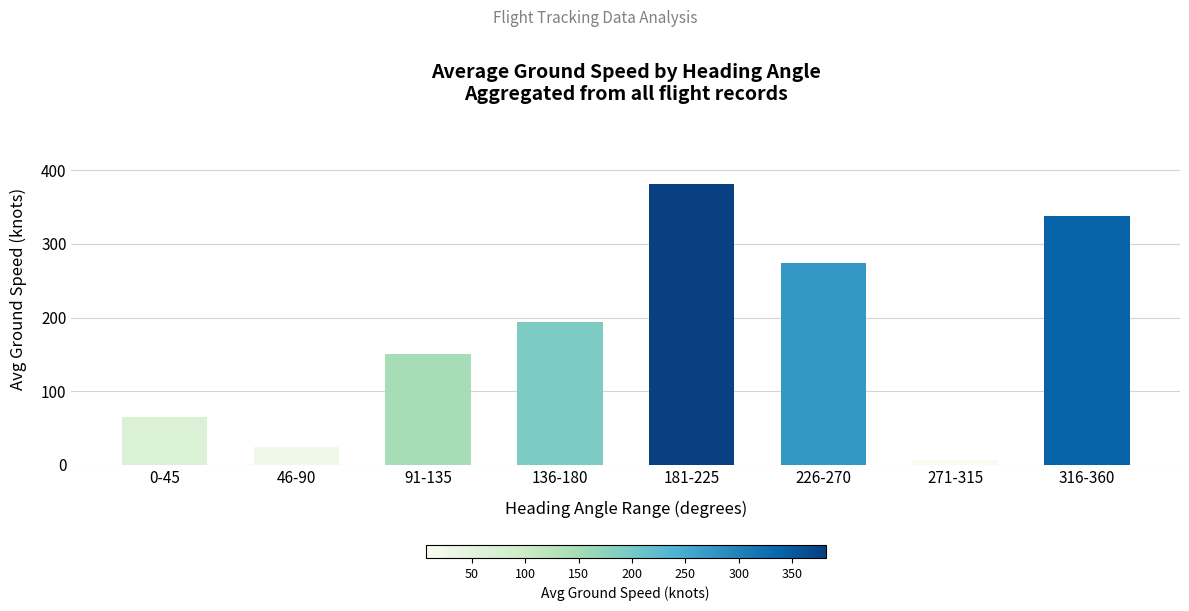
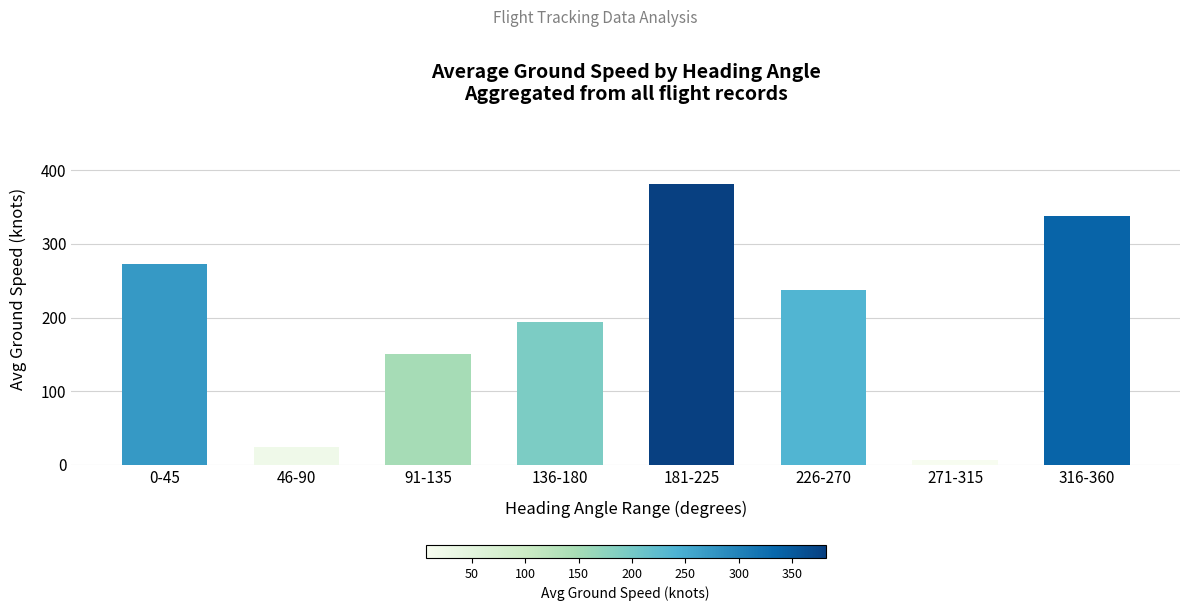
0-45: 70 -> 270
226-270: 270 -> 240
